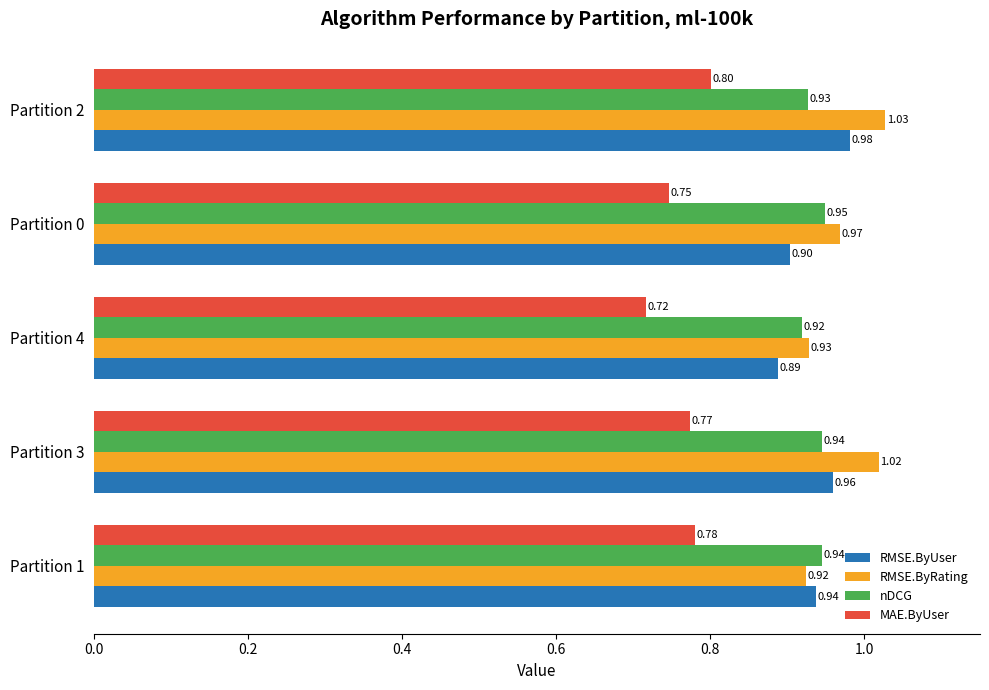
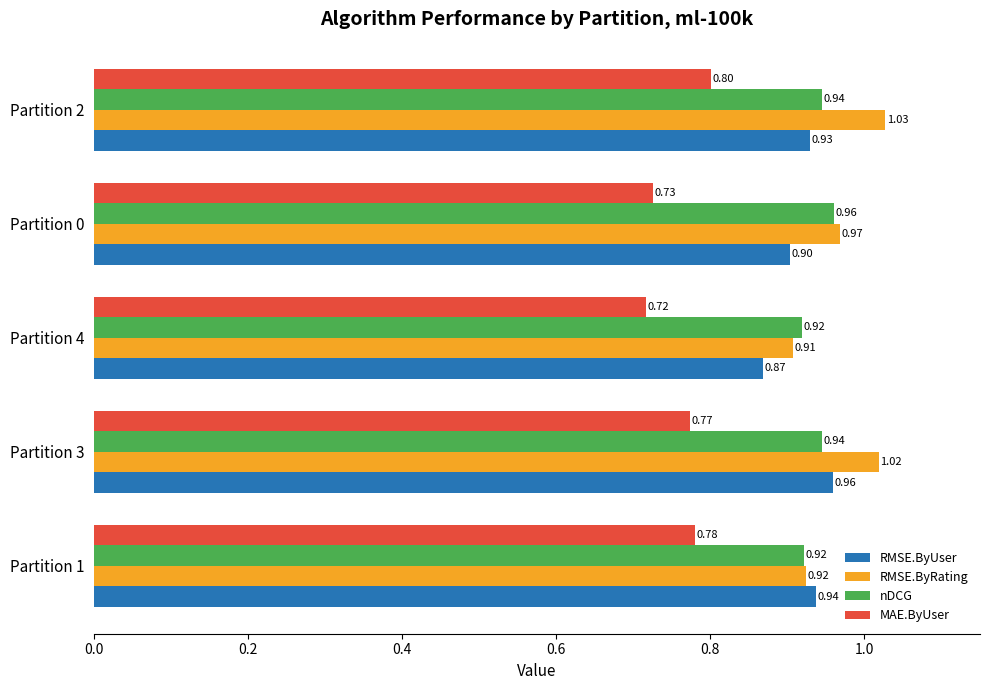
nDCG, Partition 2: 0.93 -> 0.94
RMSE.ByUser, Partition 2: 0.98 -> 0.93
MAE.ByUser, Partition 0: 0.75 -> 0.73
nDCG, Partition 0: 0.95 -> 0.96
RMSE.ByRating, Partition 4: 0.93 -> 0.91
RMSE.ByUser, Partition 4: 0.89 -> 0.87
nDCG, Partition 1: 0.94 -> 0.92
